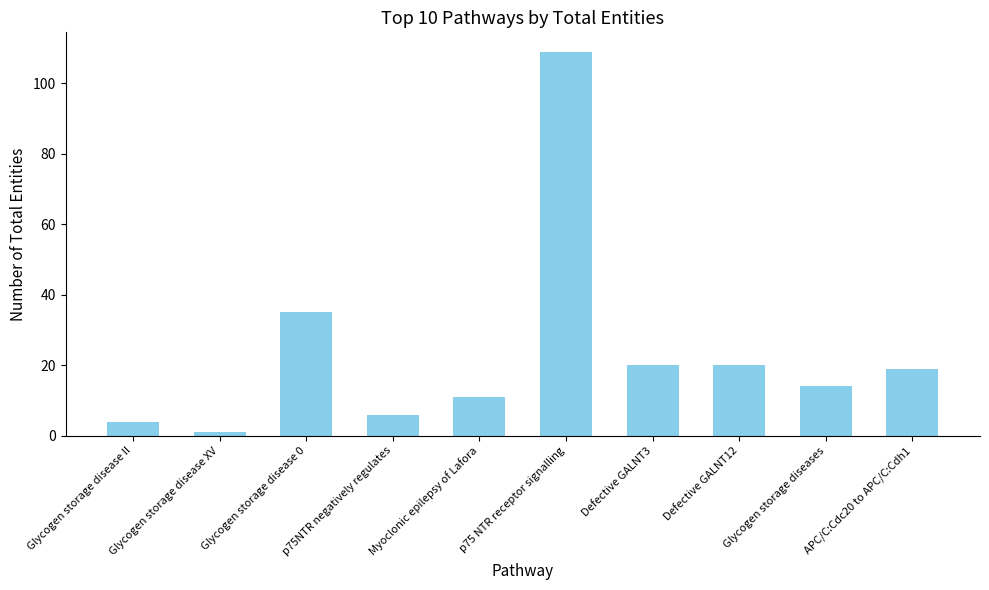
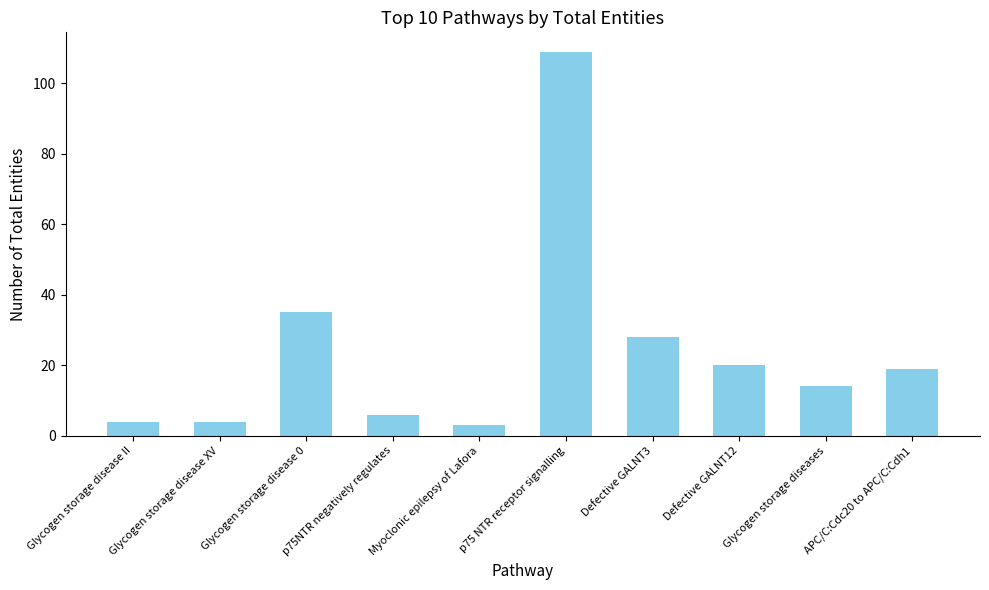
Glycogen storage disease XV: 1 -> 4
Myoclonic epilepsy of Lafora: 11 -> 3
Defective GALNT3: 20 -> 28
